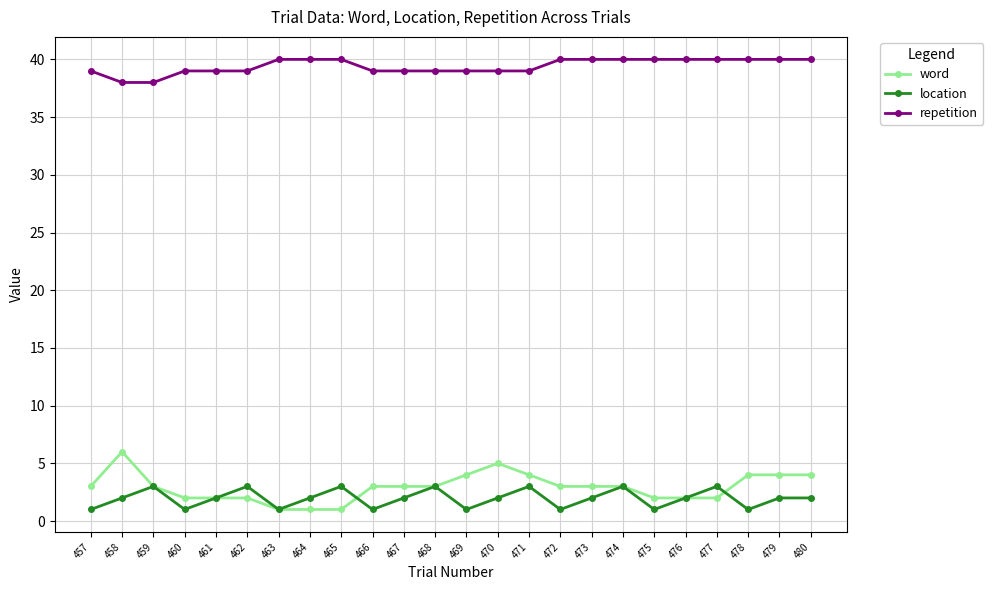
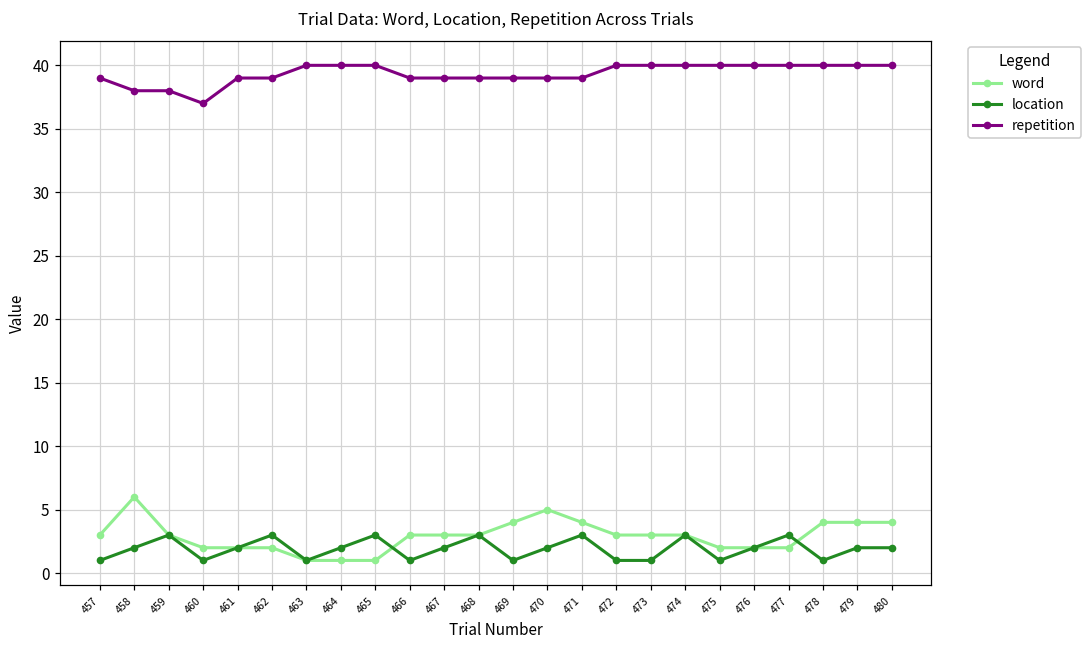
repetition, 460: 39 -> 37
location, 473: 2 -> 1
